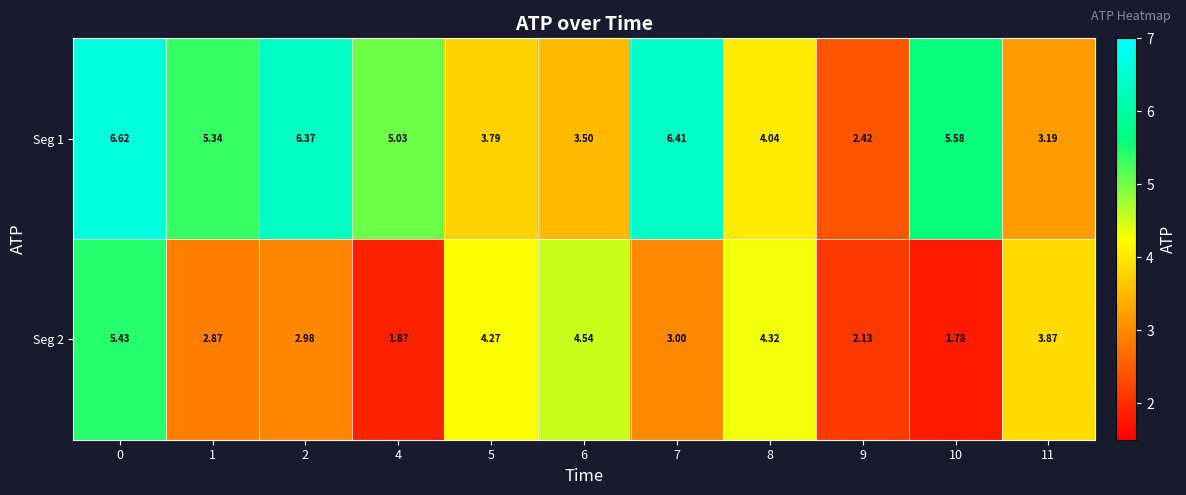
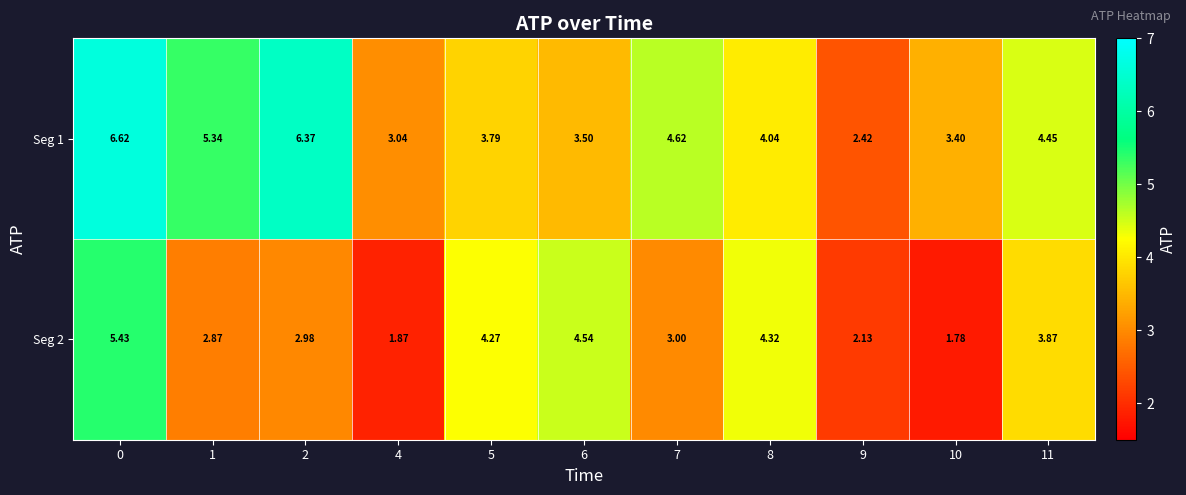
Seg 1, 4: 5.03 -> 3.04
Seg 1, 7: 6.41 -> 4.62
Seg 1, 10: 5.58 -> 3.40
Seg 1, 11: 3.19 -> 4.45
